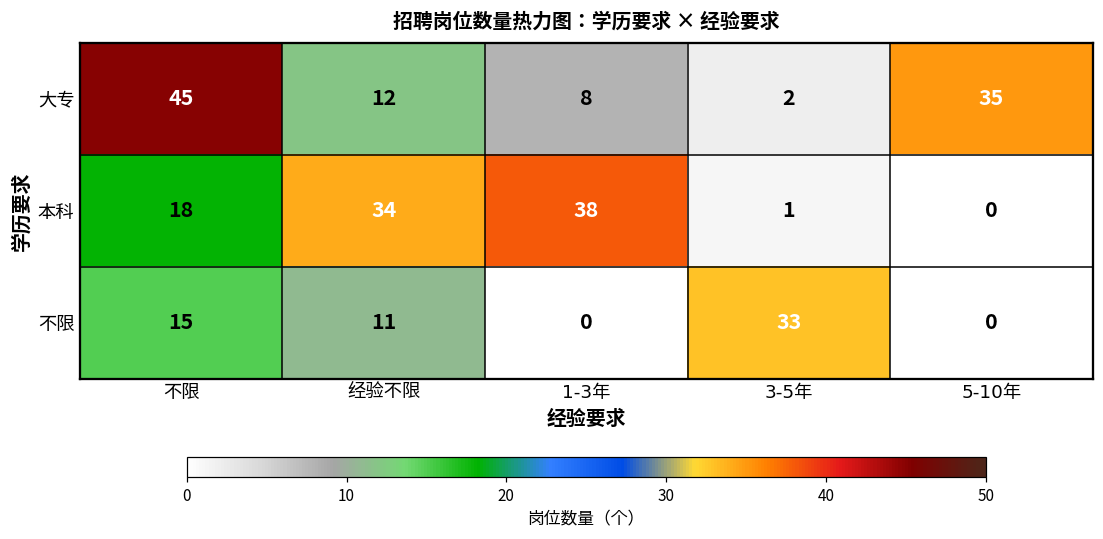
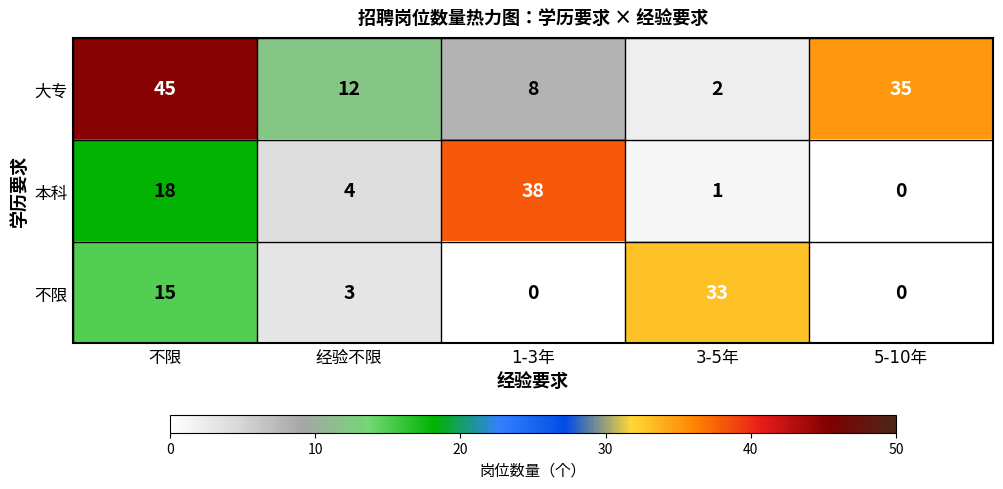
本科, 经验不限: 34 -> 4
不限, 经验不限: 11 -> 3
